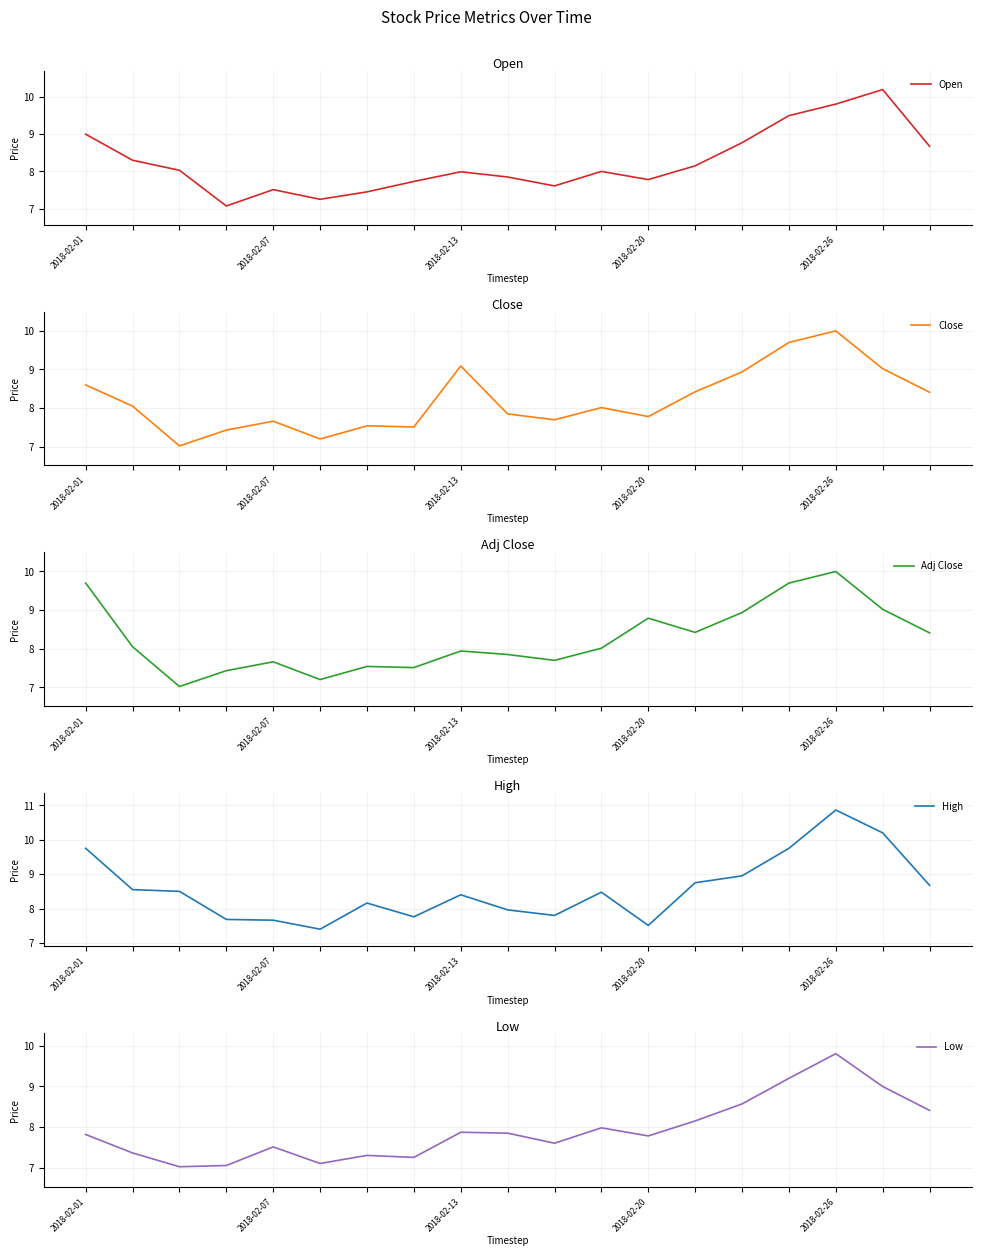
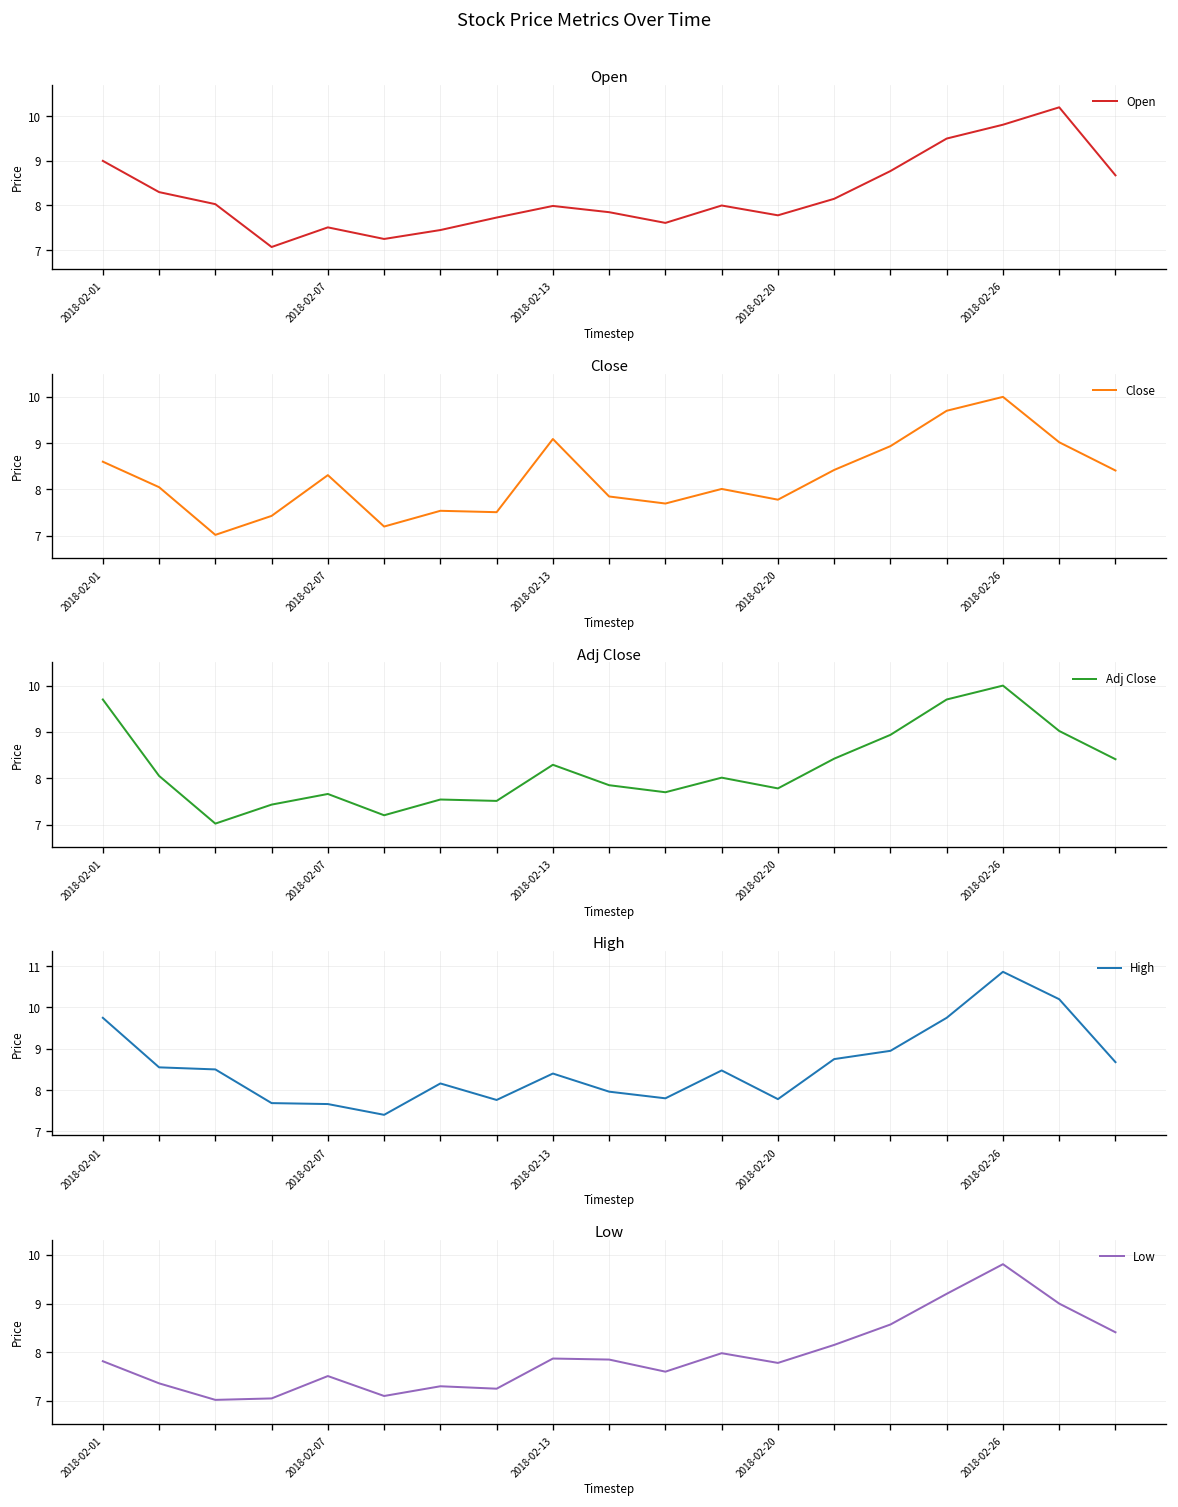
Close, 2018-02-07: 7.7 -> 8.3
Adj Close, 2018-02-13: 7.9 -> 8.3
Adj Close, 2018-02-20: 8.8 -> 7.8
High, 2018-02-20: 7.5 -> 7.8
